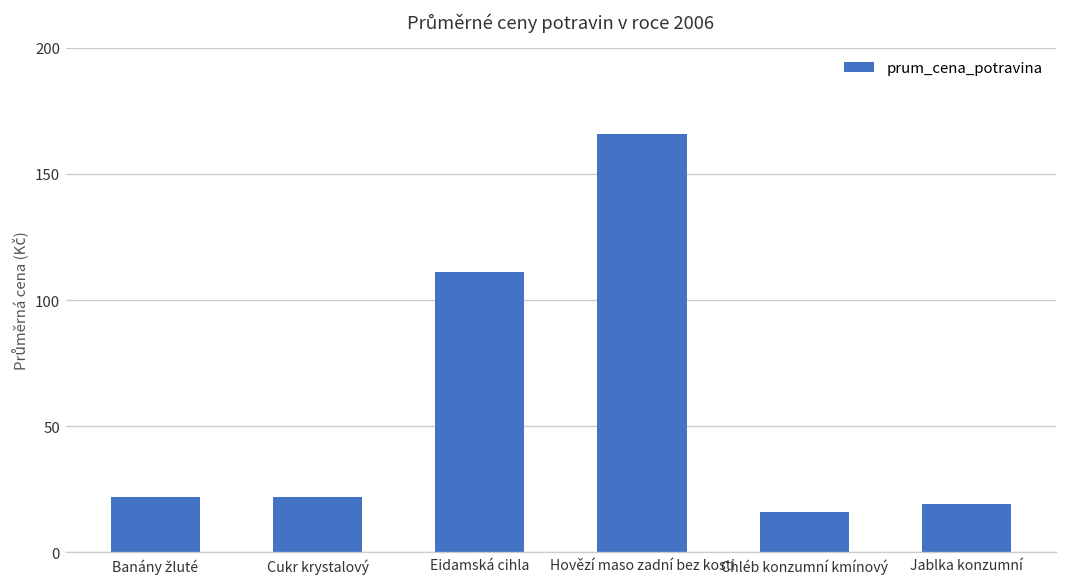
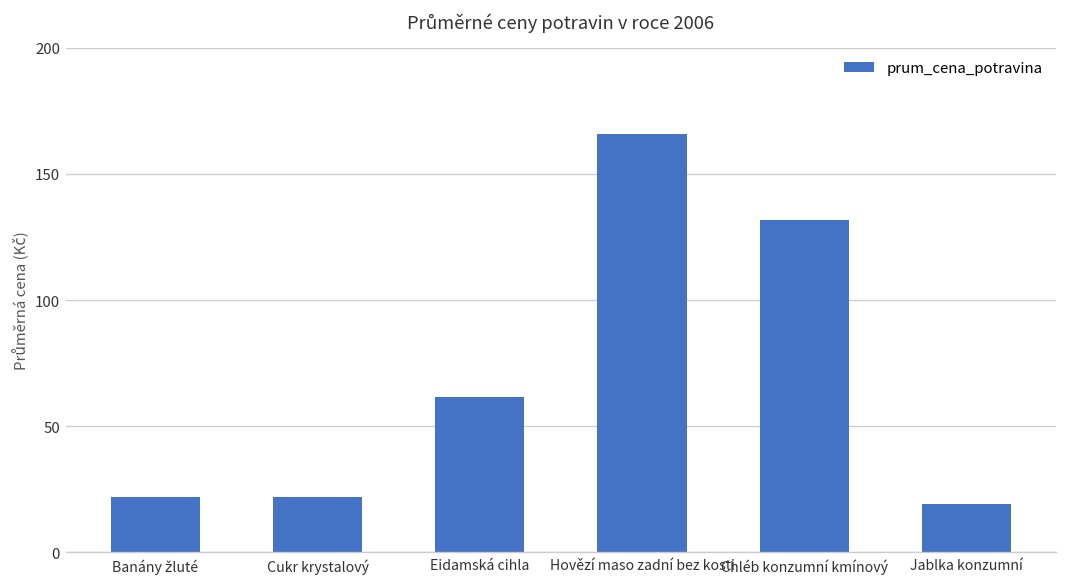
Eidamská cihla: 111 -> 62
Chléb konzumní kmínový: 16 -> 132
